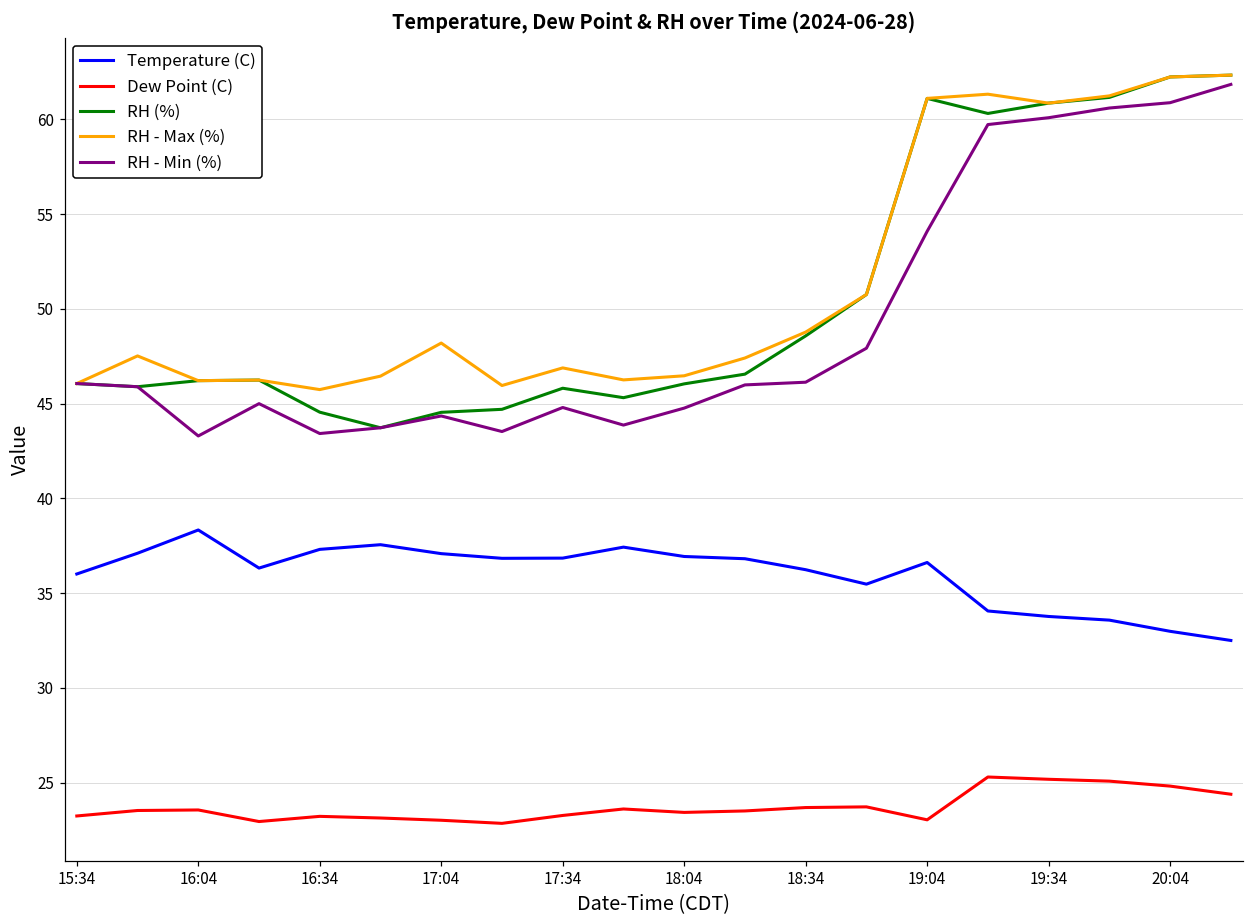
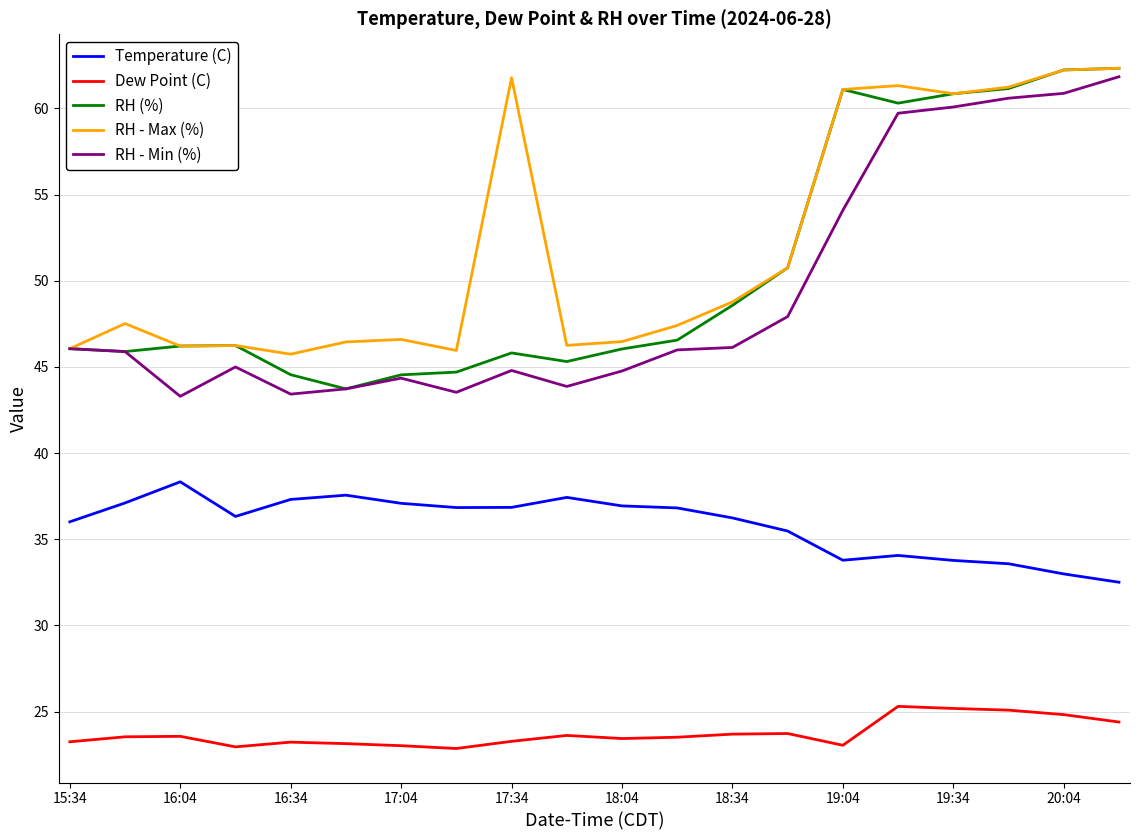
RH - Max (%), 17:04: 48.2 -> 46.6
RH - Max (%), 17:34: 46.9 -> 61.8
Temperature (C), 19:04: 36.6 -> 33.8
